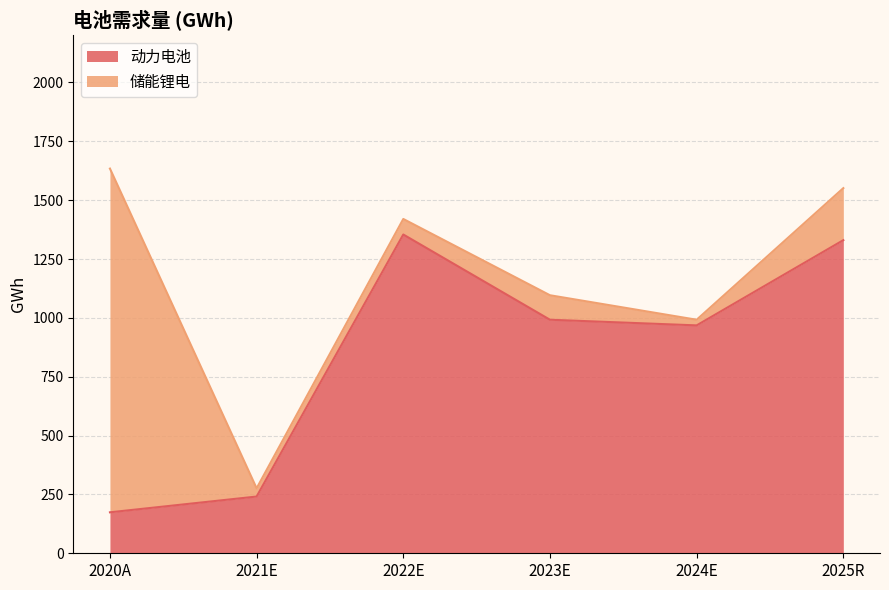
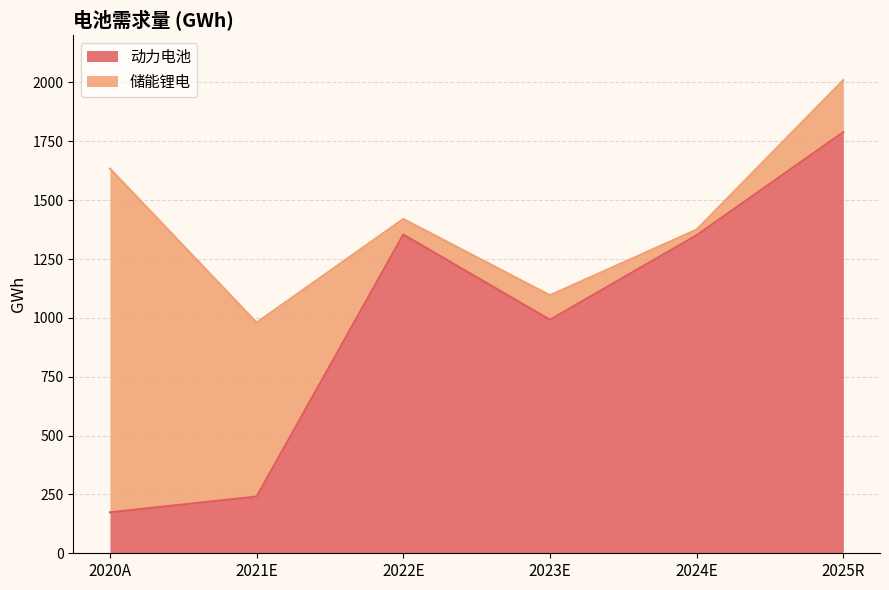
储能锂电, 2021E: 40 -> 740
动力电池, 2024E: 970 -> 1350
动力电池, 2025R: 1330 -> 1790
